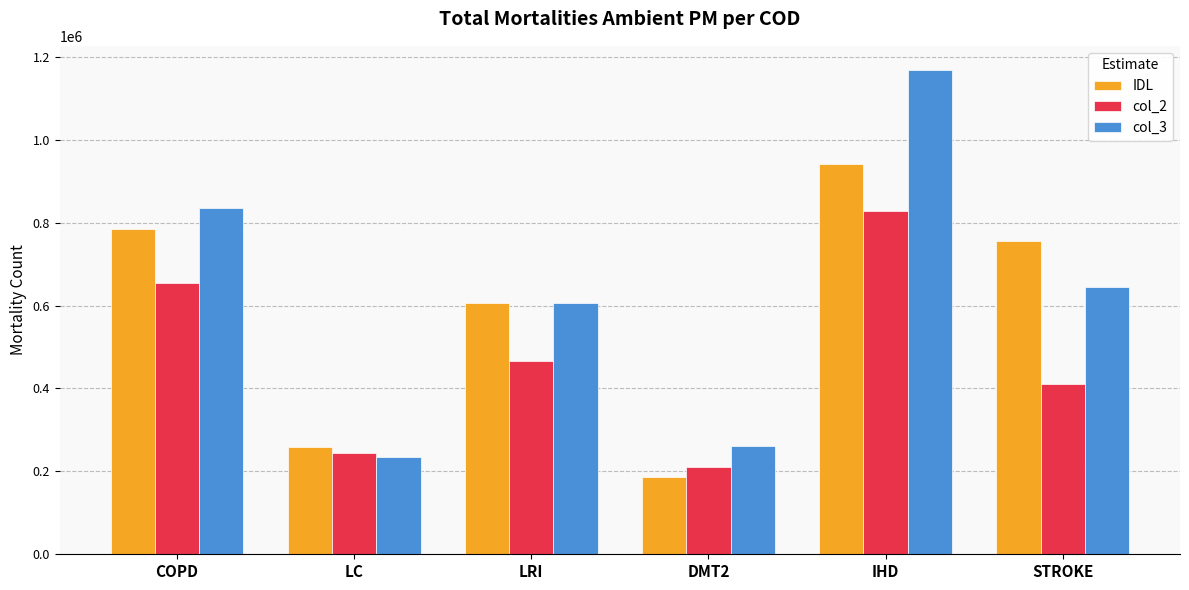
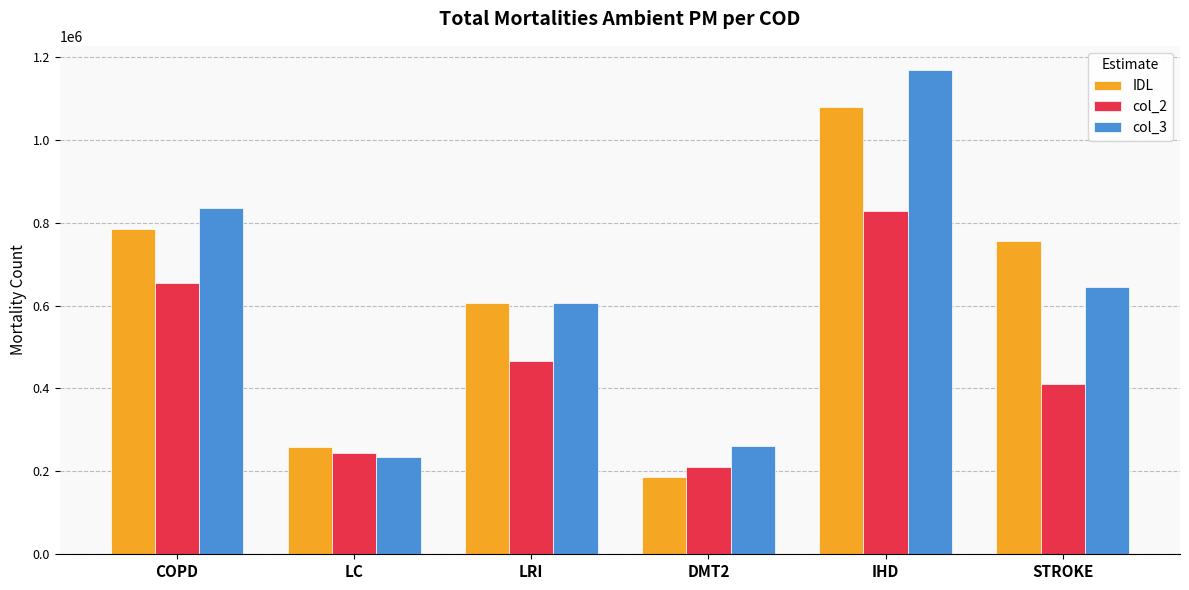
IDL, IHD: 940000 -> 1080000
